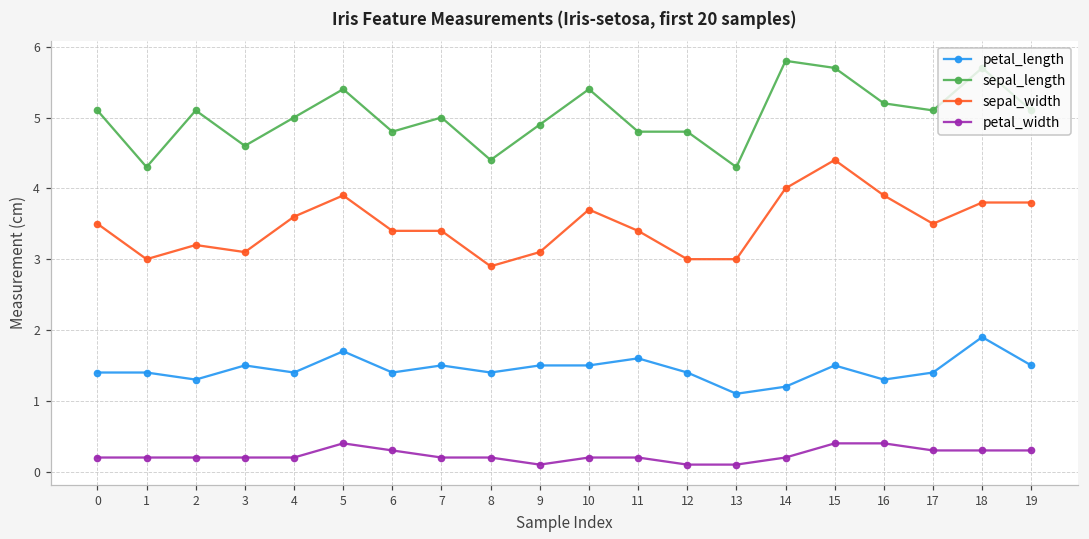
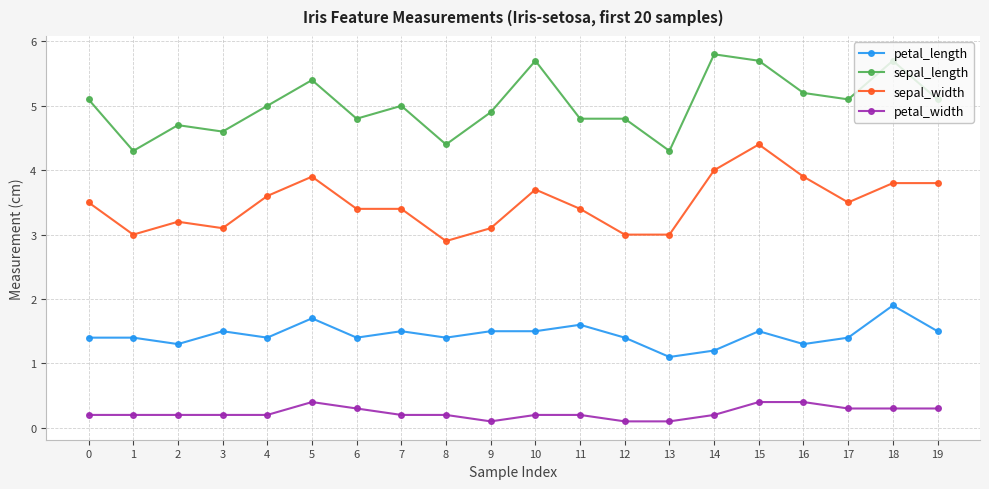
sepal_length, 2: 5.1 -> 4.7
sepal_length, 10: 5.4 -> 5.7
